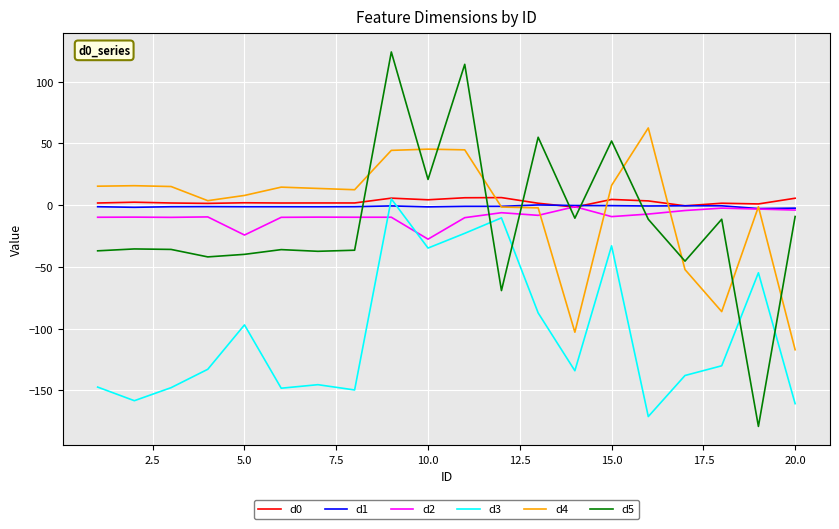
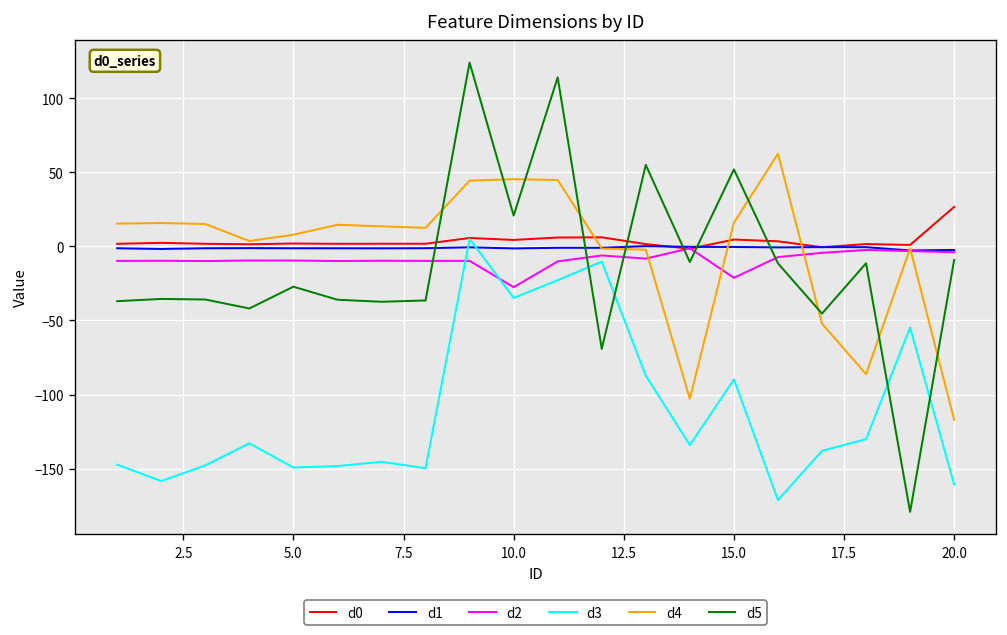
d2, 5.0: -24 -> -10
d3, 5.0: -97 -> -149
d5, 5.0: -40 -> -27
d2, 15.0: -9 -> -21
d3, 15.0: -33 -> -90
d0, 20.0: 6 -> 27
